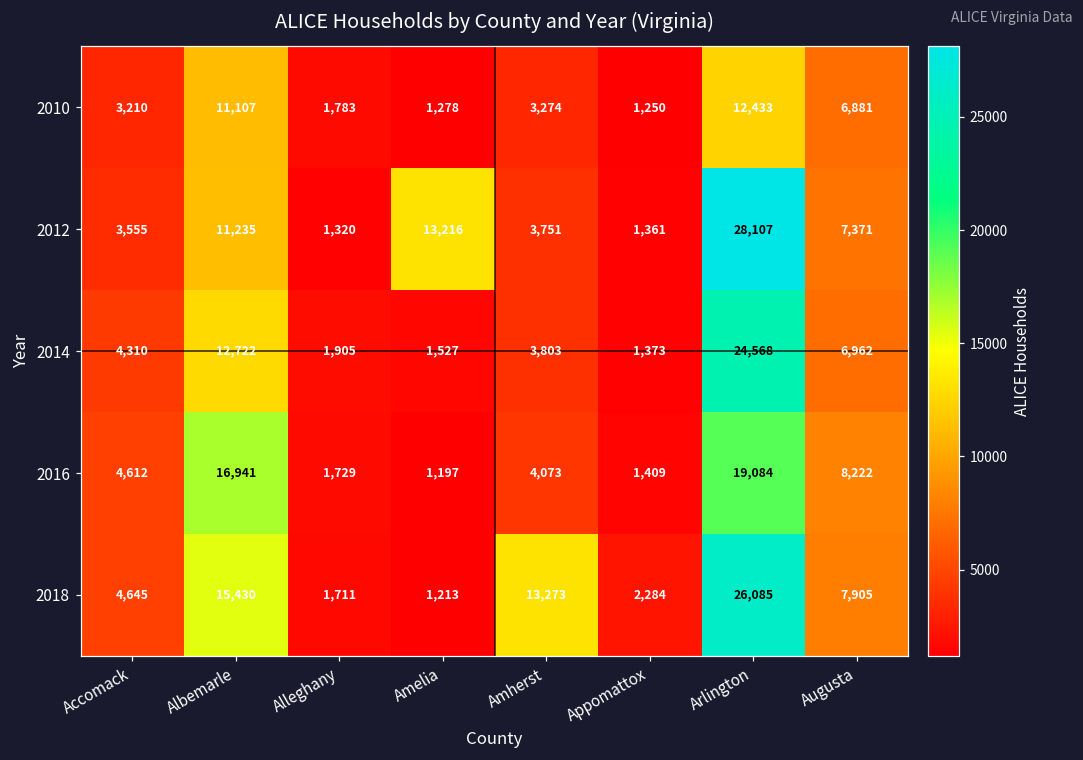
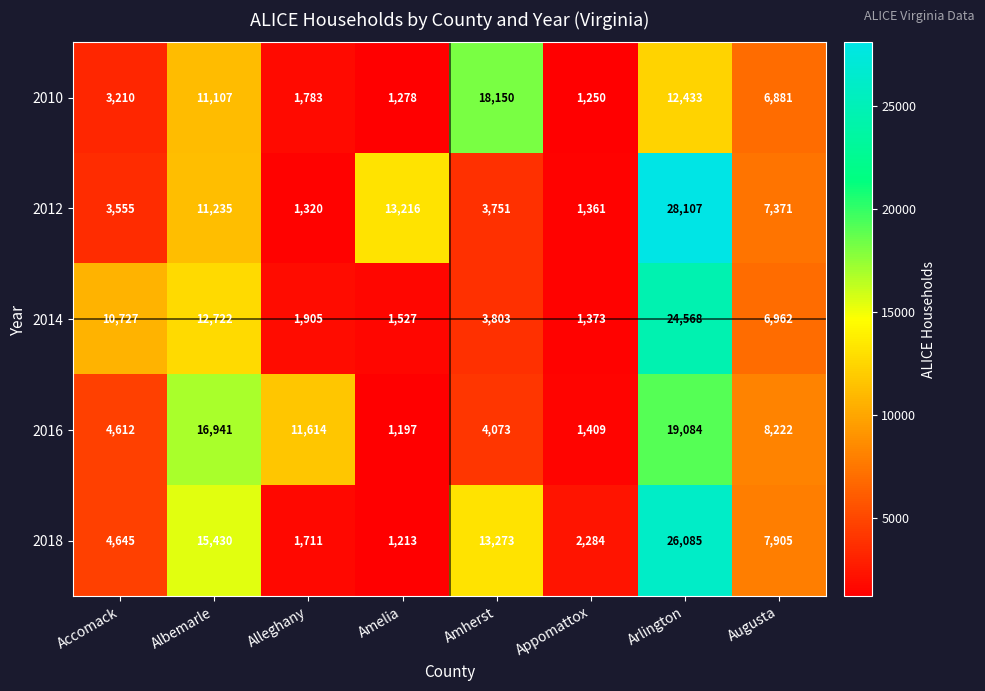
2010, Amherst: 3,274 -> 18,150
2014, Accomack: 4,310 -> 10,727
2016, Alleghany: 1,729 -> 11,614
